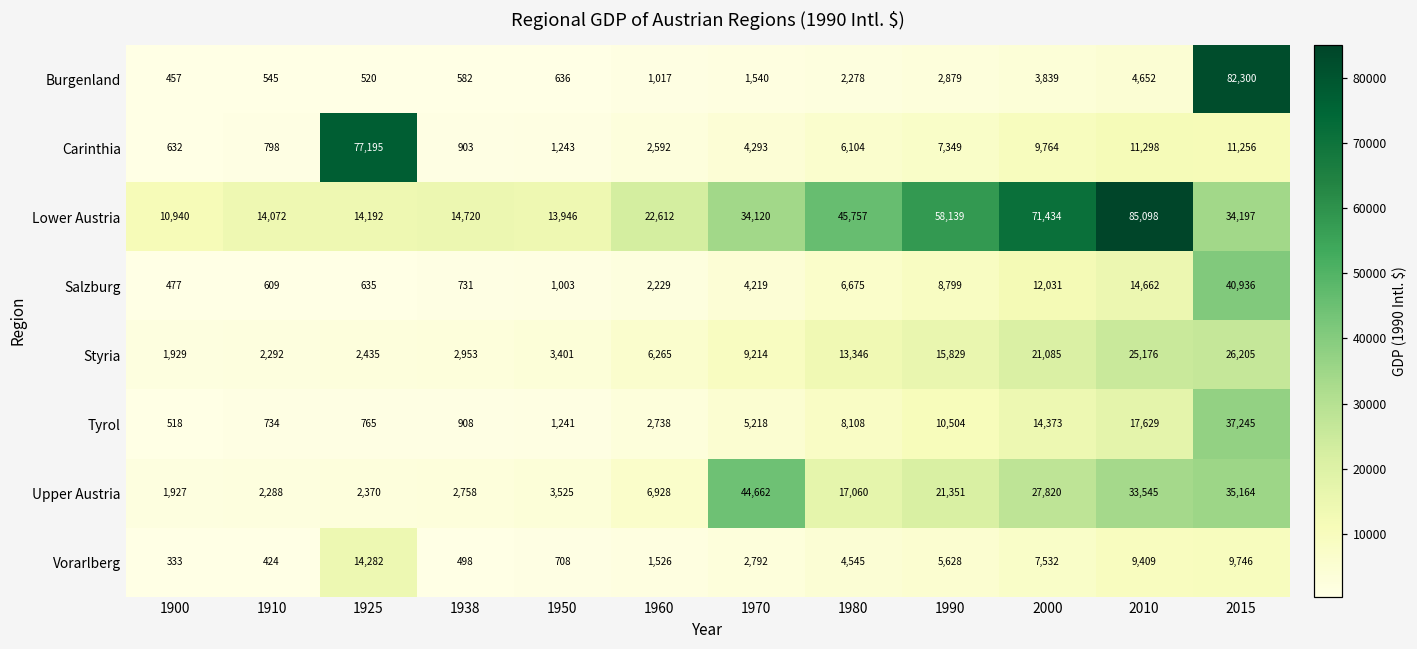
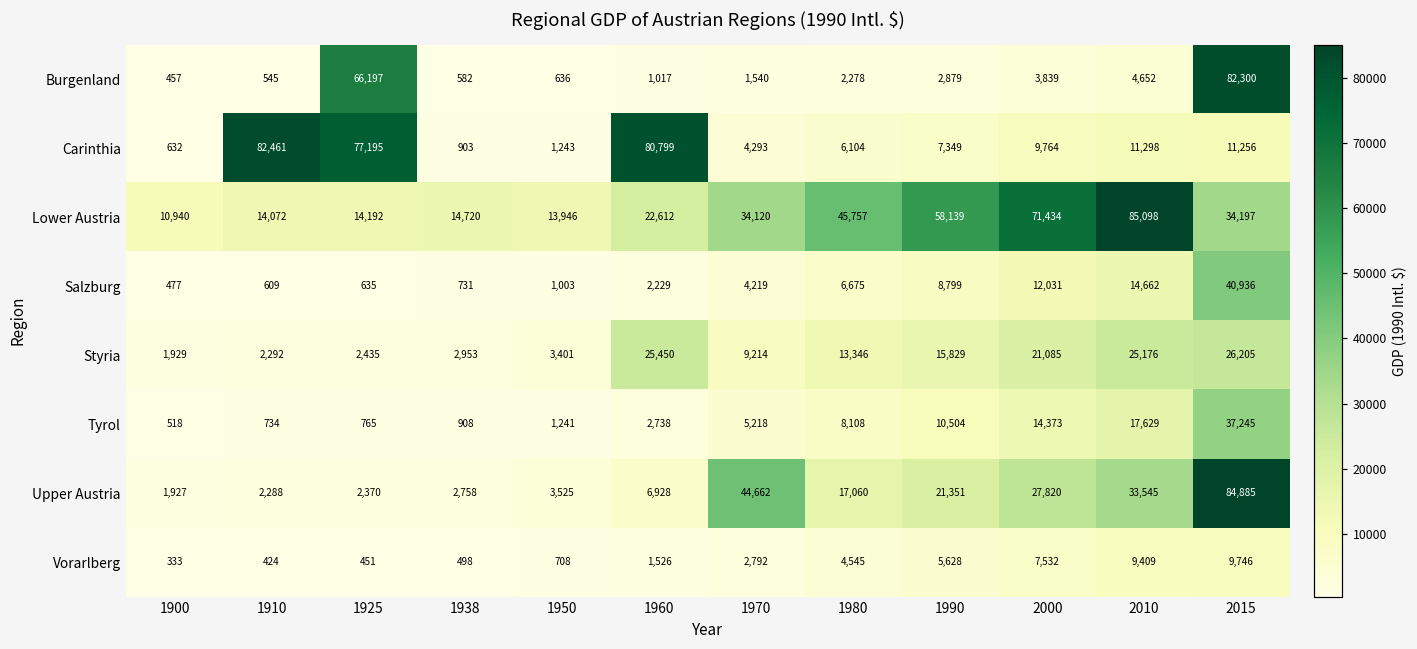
Burgenland, 1925: 520 -> 66,197
Carinthia, 1910: 798 -> 82,461
Carinthia, 1960: 2,592 -> 80,799
Styria, 1960: 6,265 -> 25,450
Upper Austria, 2015: 35,164 -> 84,885
Vorarlberg, 1925: 14,282 -> 451
